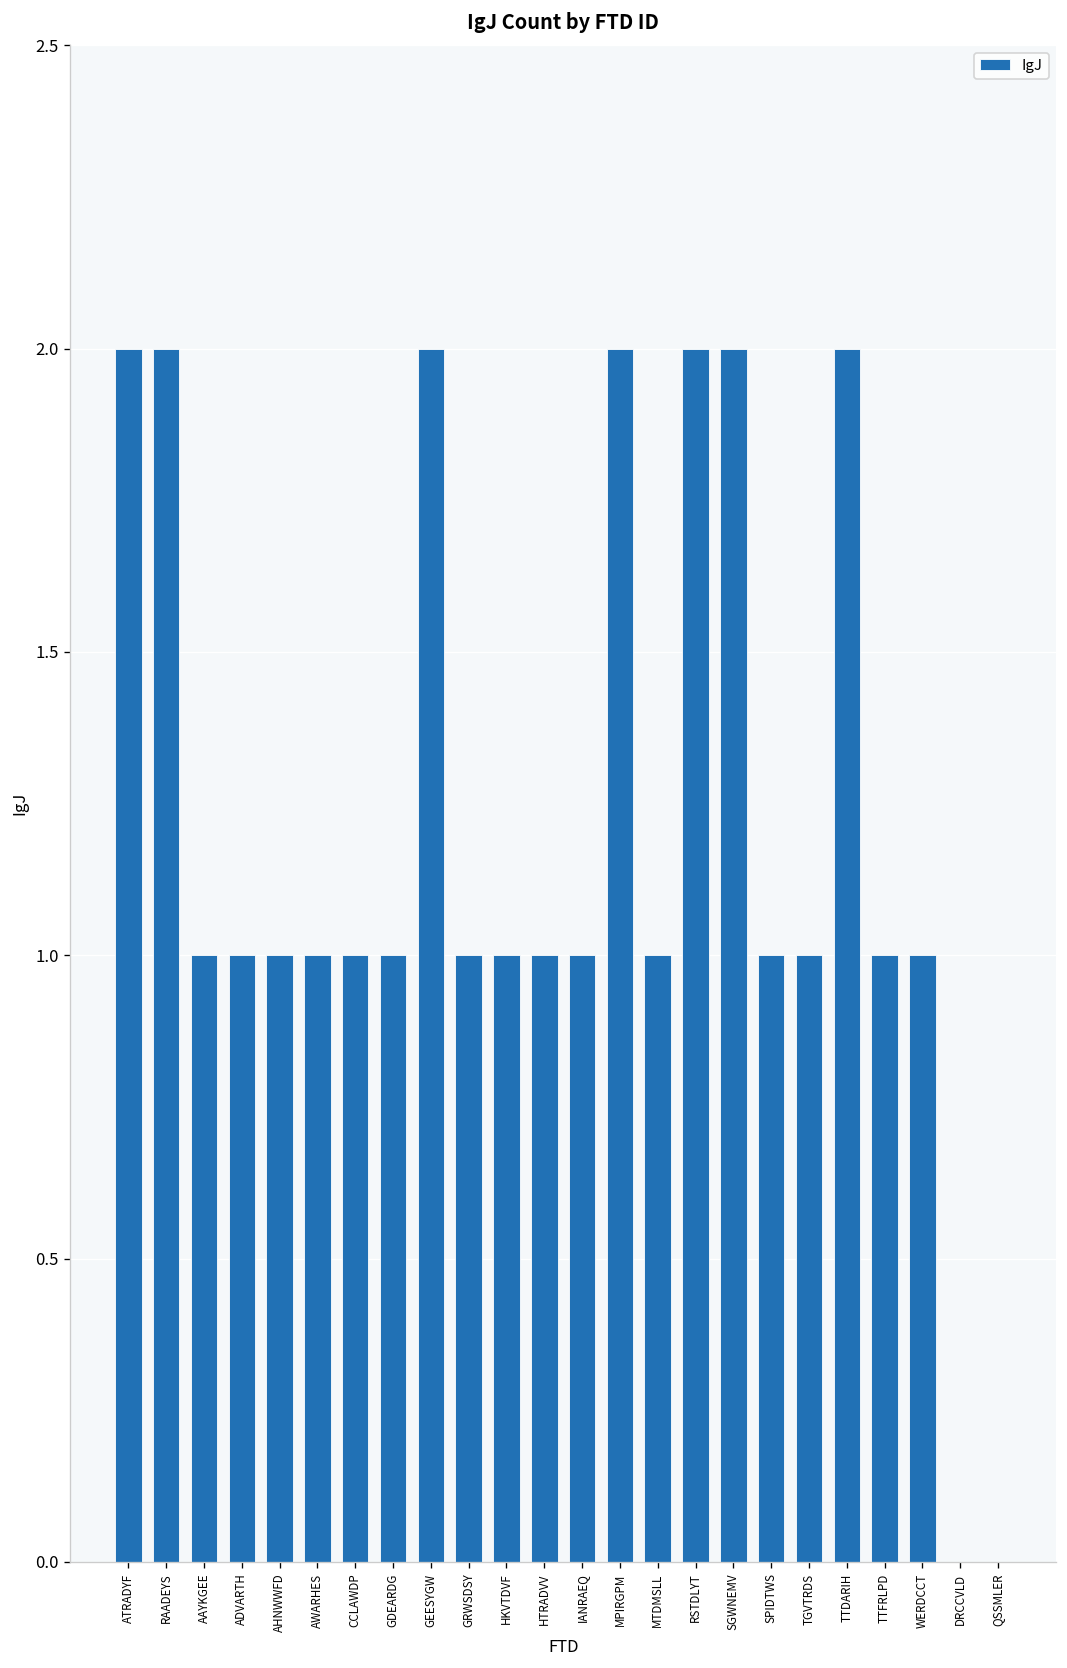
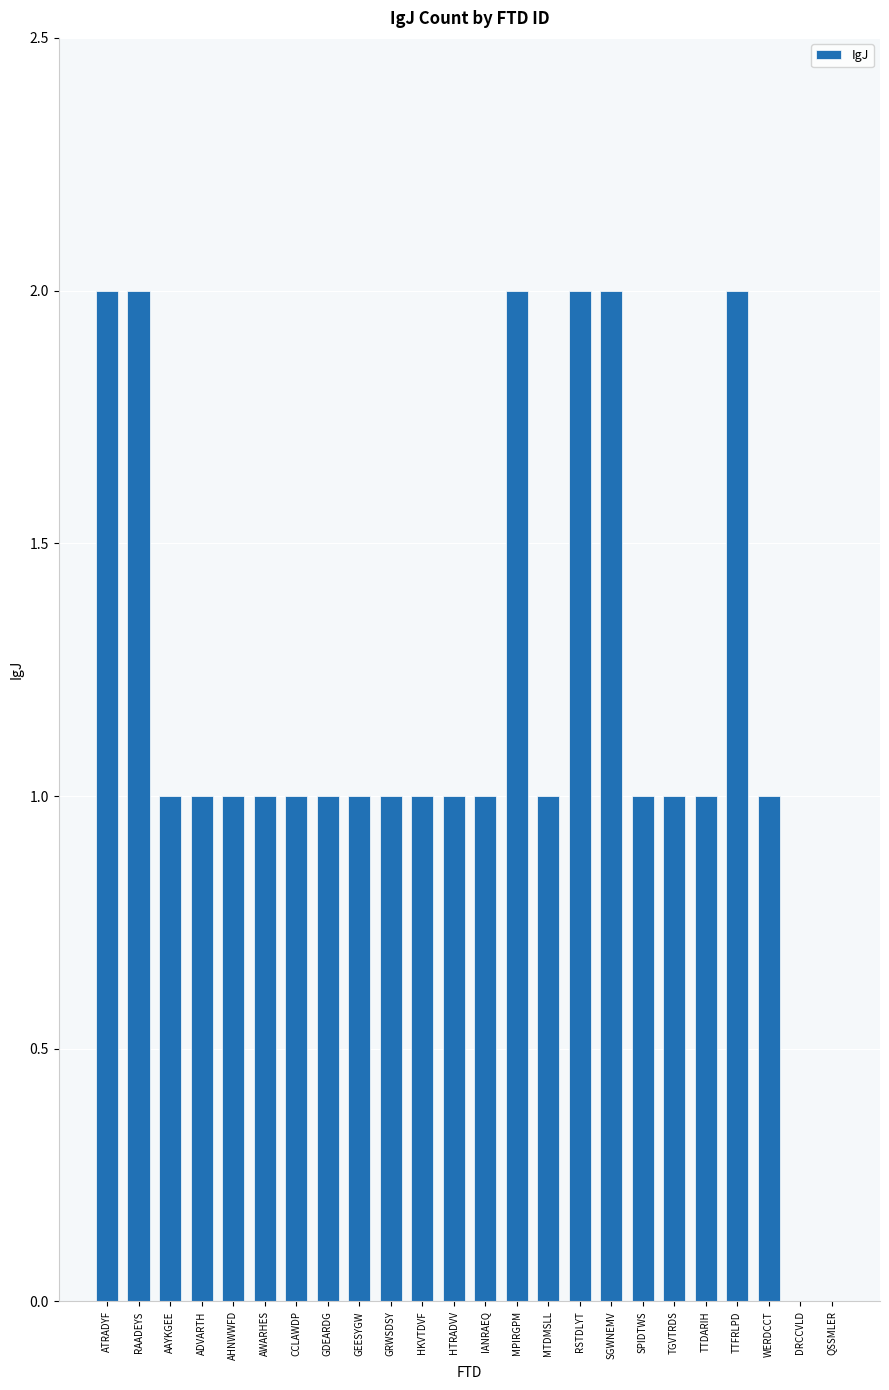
GEESYGW: 2 -> 1
TTDARIH: 2 -> 1
TTFRLPD: 1 -> 2
